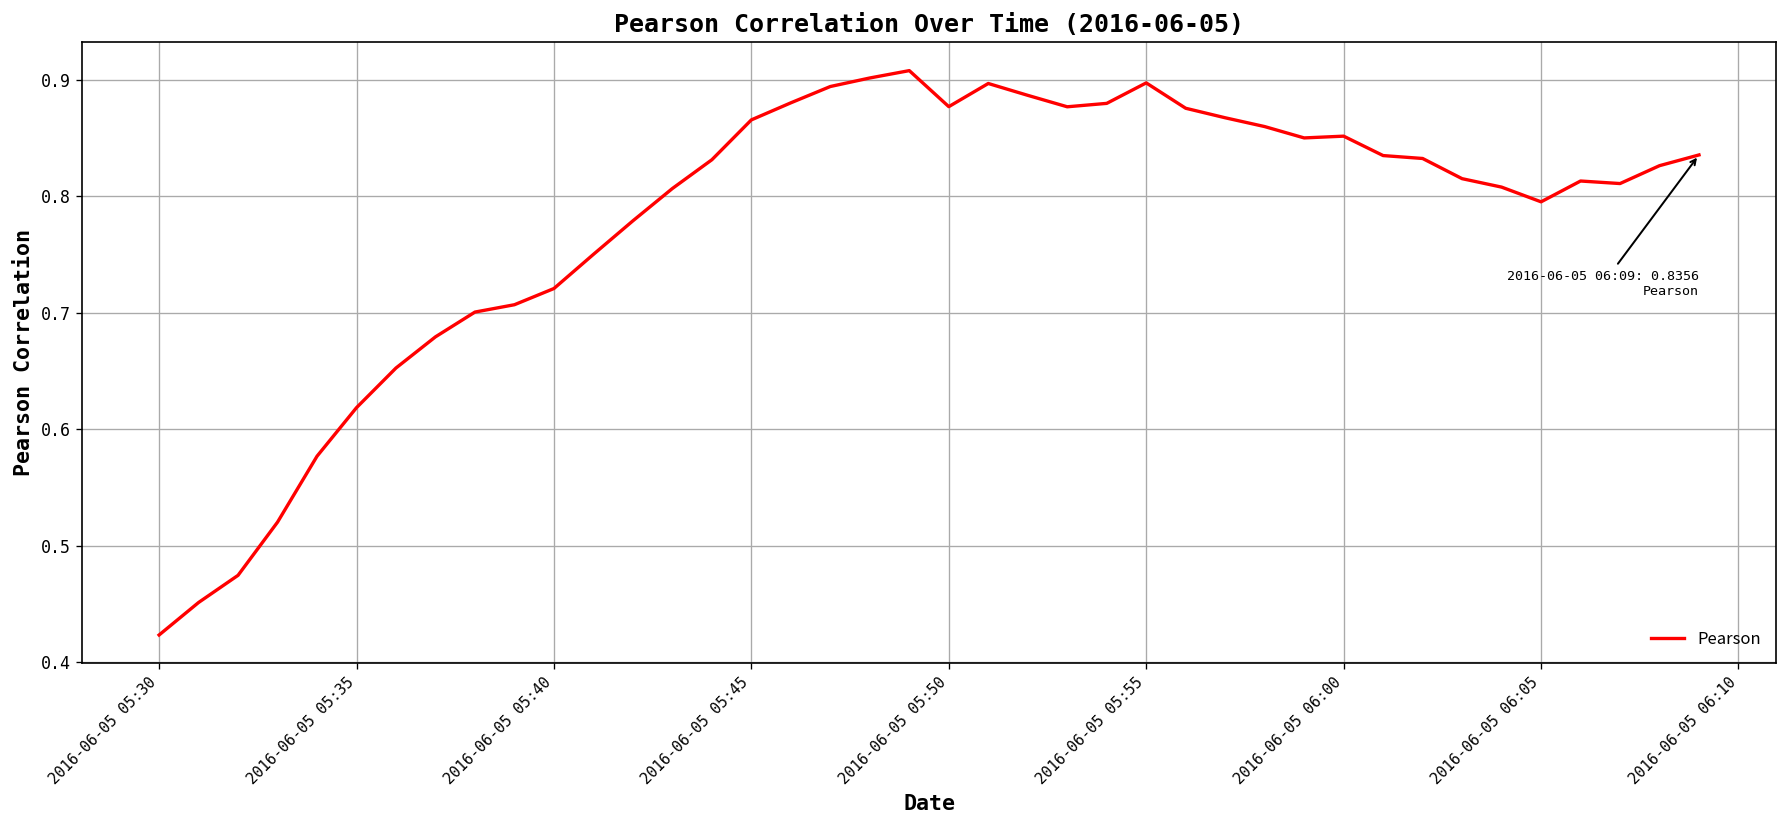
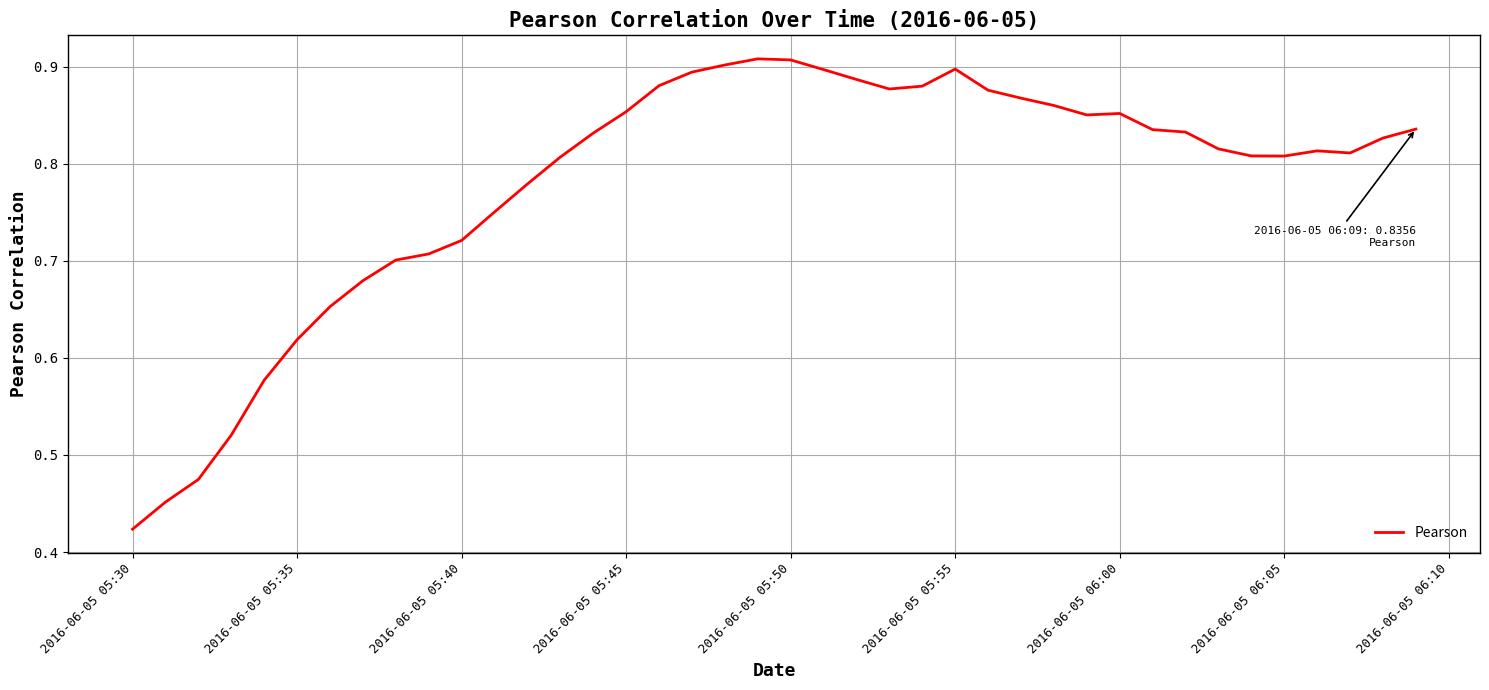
2016-06-05 05:45: 0.87 -> 0.85
2016-06-05 05:50: 0.88 -> 0.91
2016-06-05 06:05: 0.80 -> 0.81
